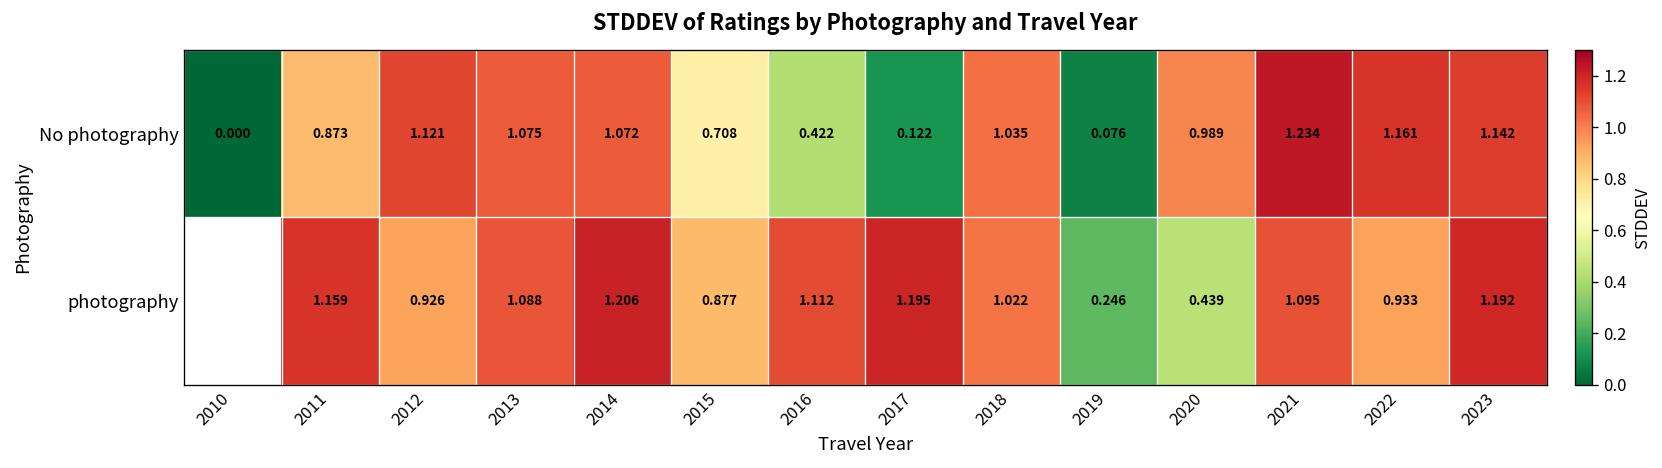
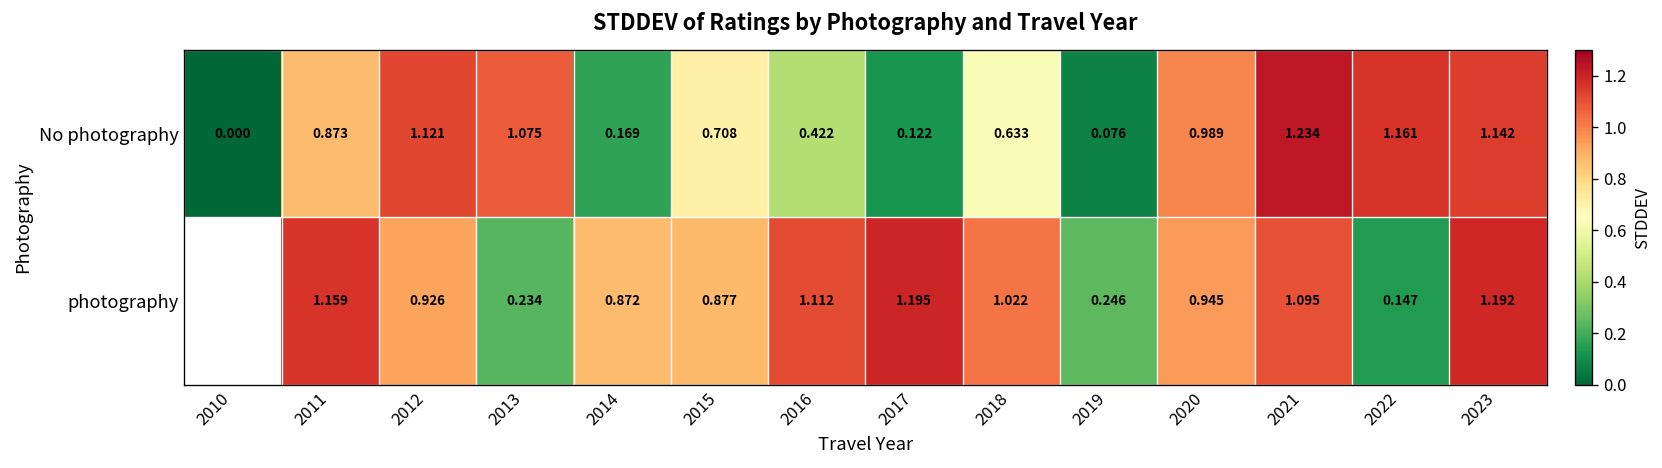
No photography, 2014: 1.072 -> 0.169
No photography, 2018: 1.035 -> 0.633
photography, 2013: 1.088 -> 0.234
photography, 2014: 1.206 -> 0.872
photography, 2020: 0.439 -> 0.945
photography, 2022: 0.933 -> 0.147
